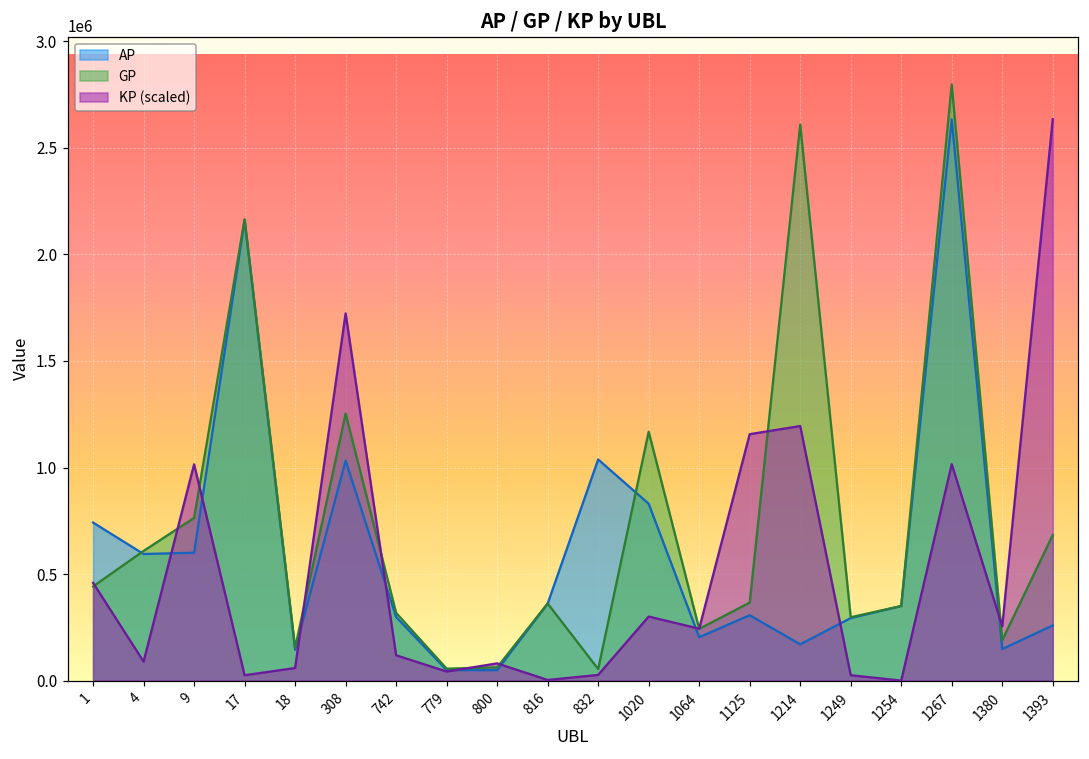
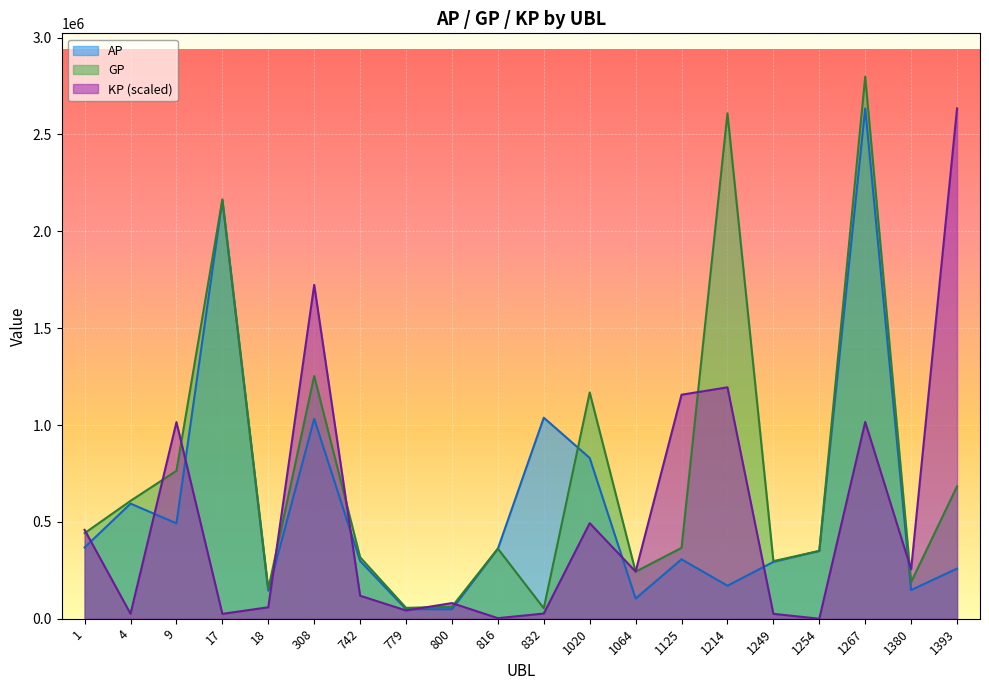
AP, 1: 740000 -> 370000
KP (scaled), 4: 90000 -> 30000
AP, 9: 600000 -> 490000
KP (scaled), 1020: 300000 -> 490000
AP, 1064: 200000 -> 100000
